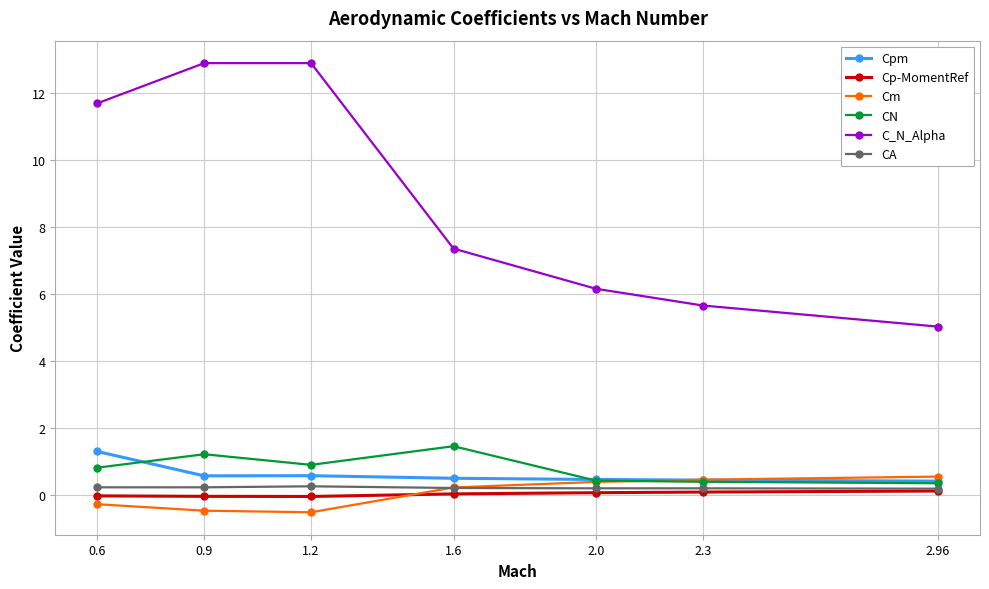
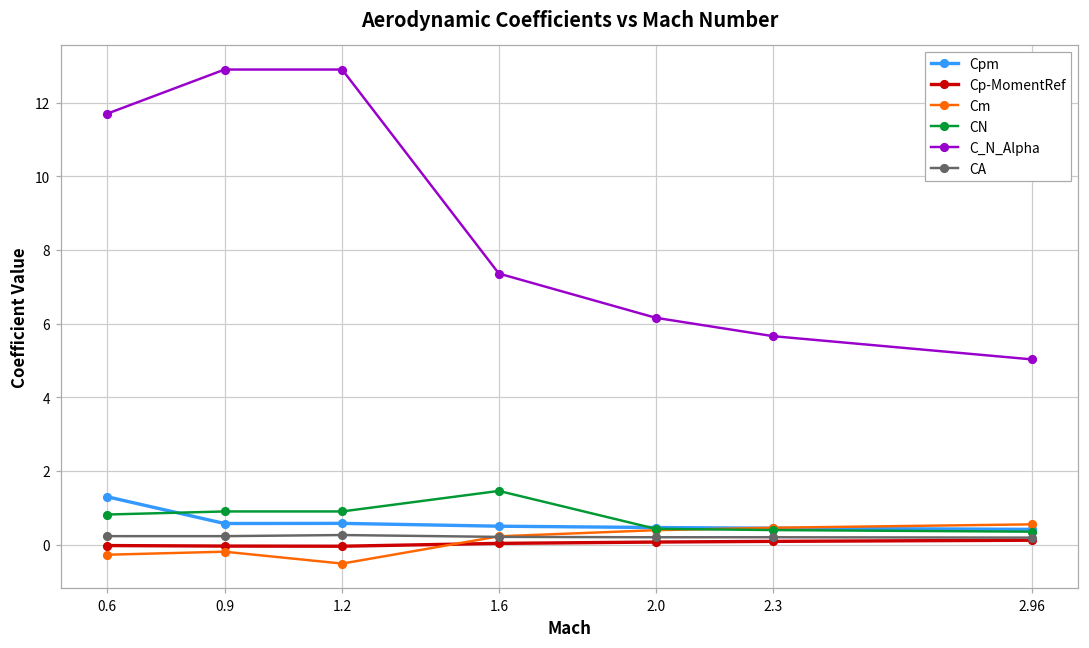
Cm, 0.9: -0.5 -> -0.2
CN, 0.9: 1.2 -> 0.9
